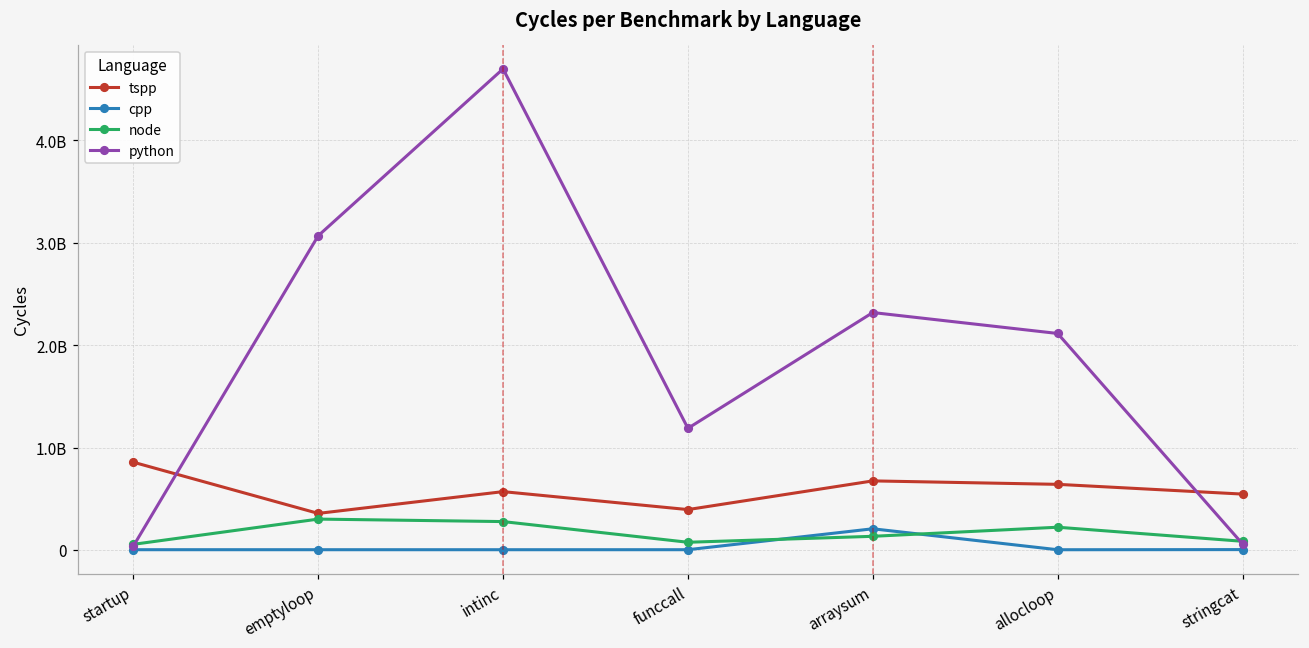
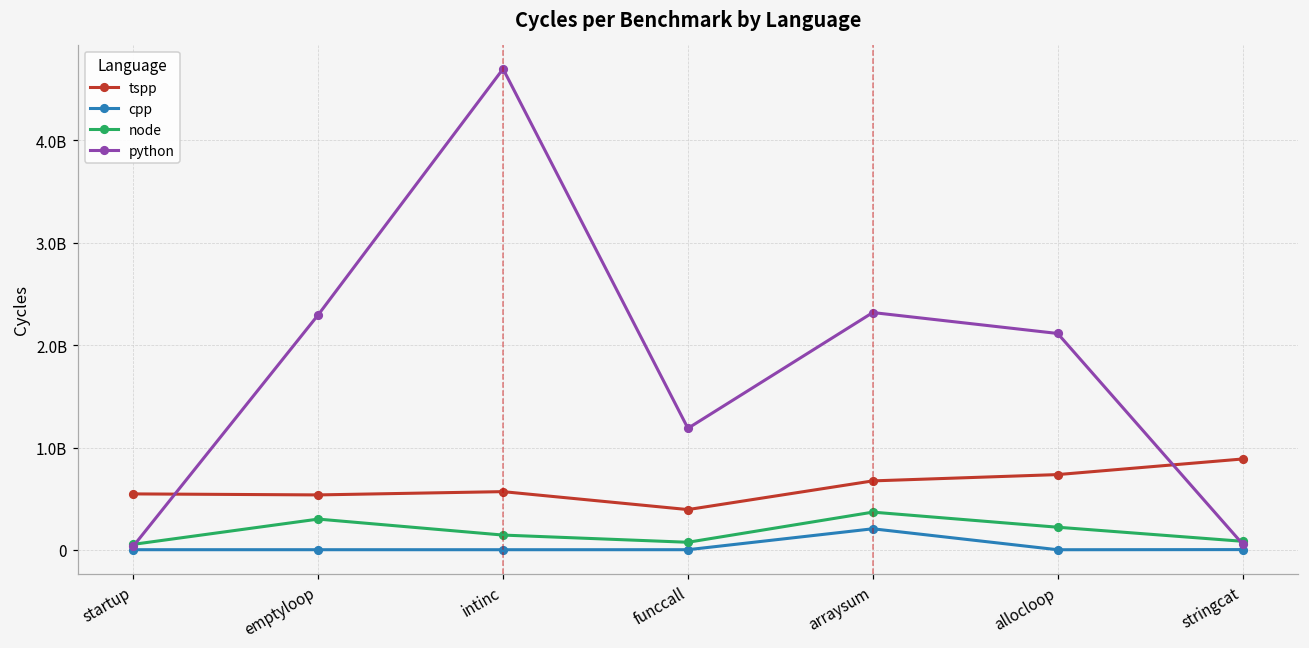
tspp, startup: 900000000 -> 500000000
tspp, emptyloop: 400000000 -> 500000000
python, emptyloop: 3100000000 -> 2300000000
node, intinc: 300000000 -> 100000000
node, arraysum: 100000000 -> 400000000
tspp, allocloop: 600000000 -> 700000000
tspp, stringcat: 500000000 -> 900000000
